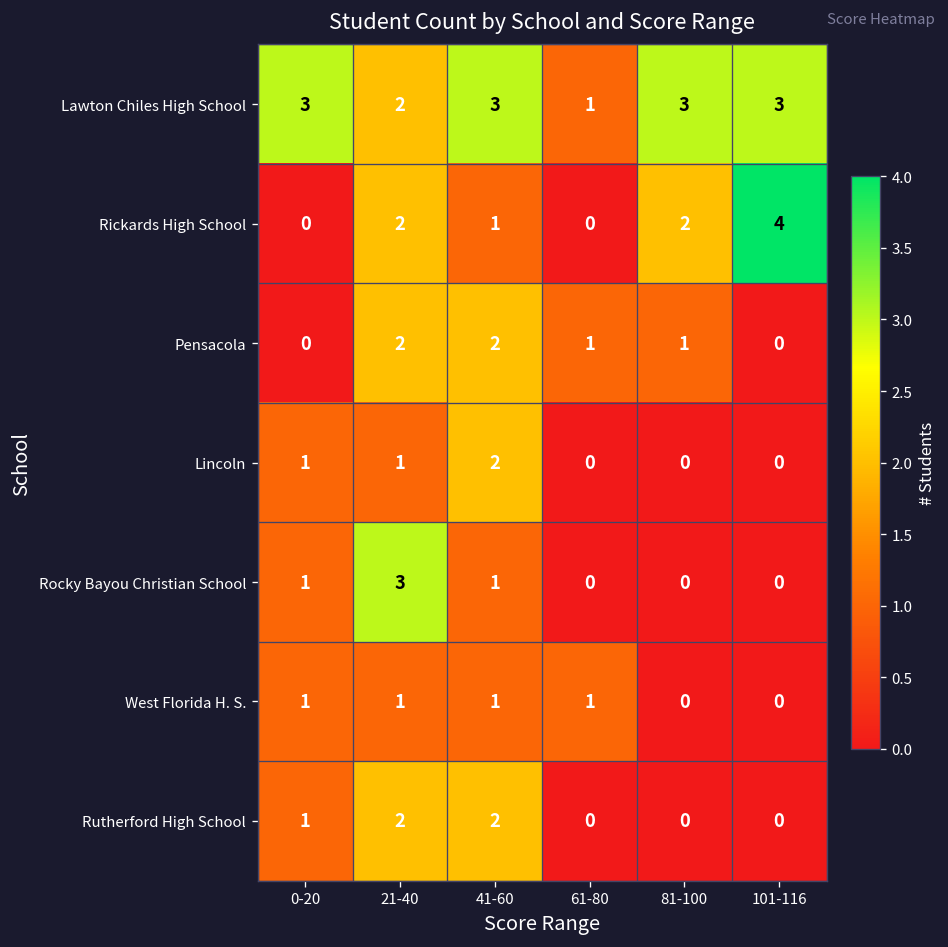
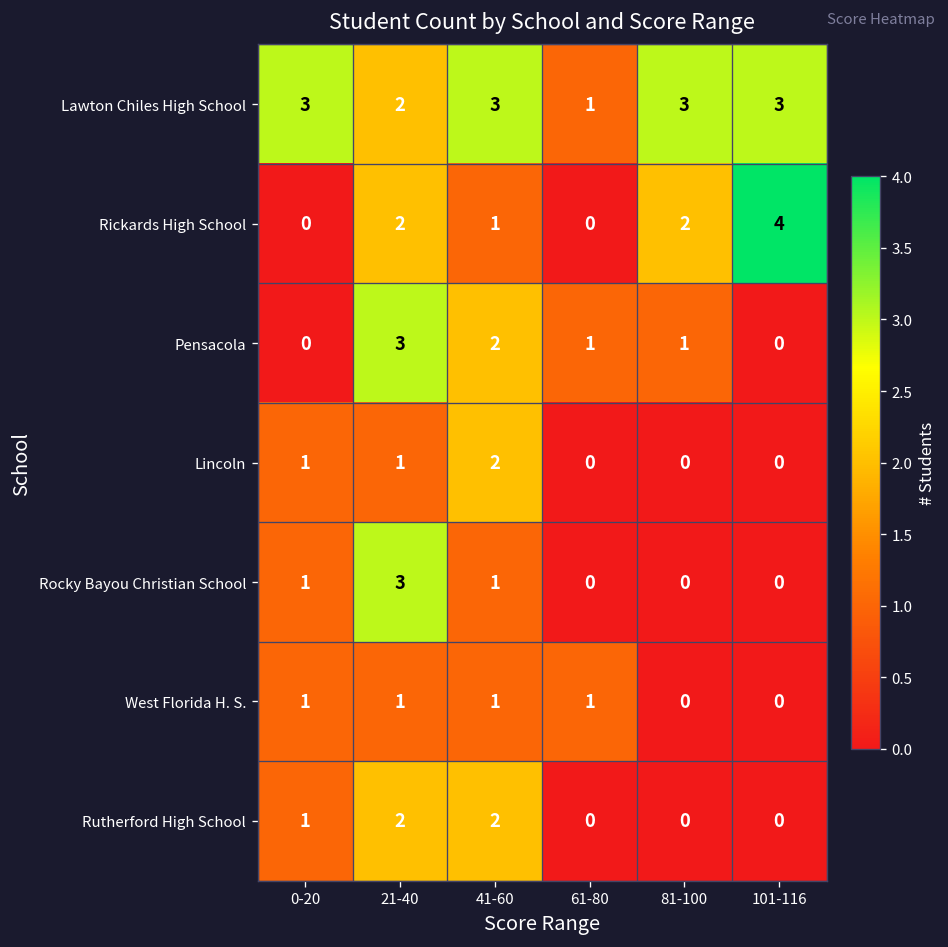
Pensacola, 21-40: 2 -> 3
